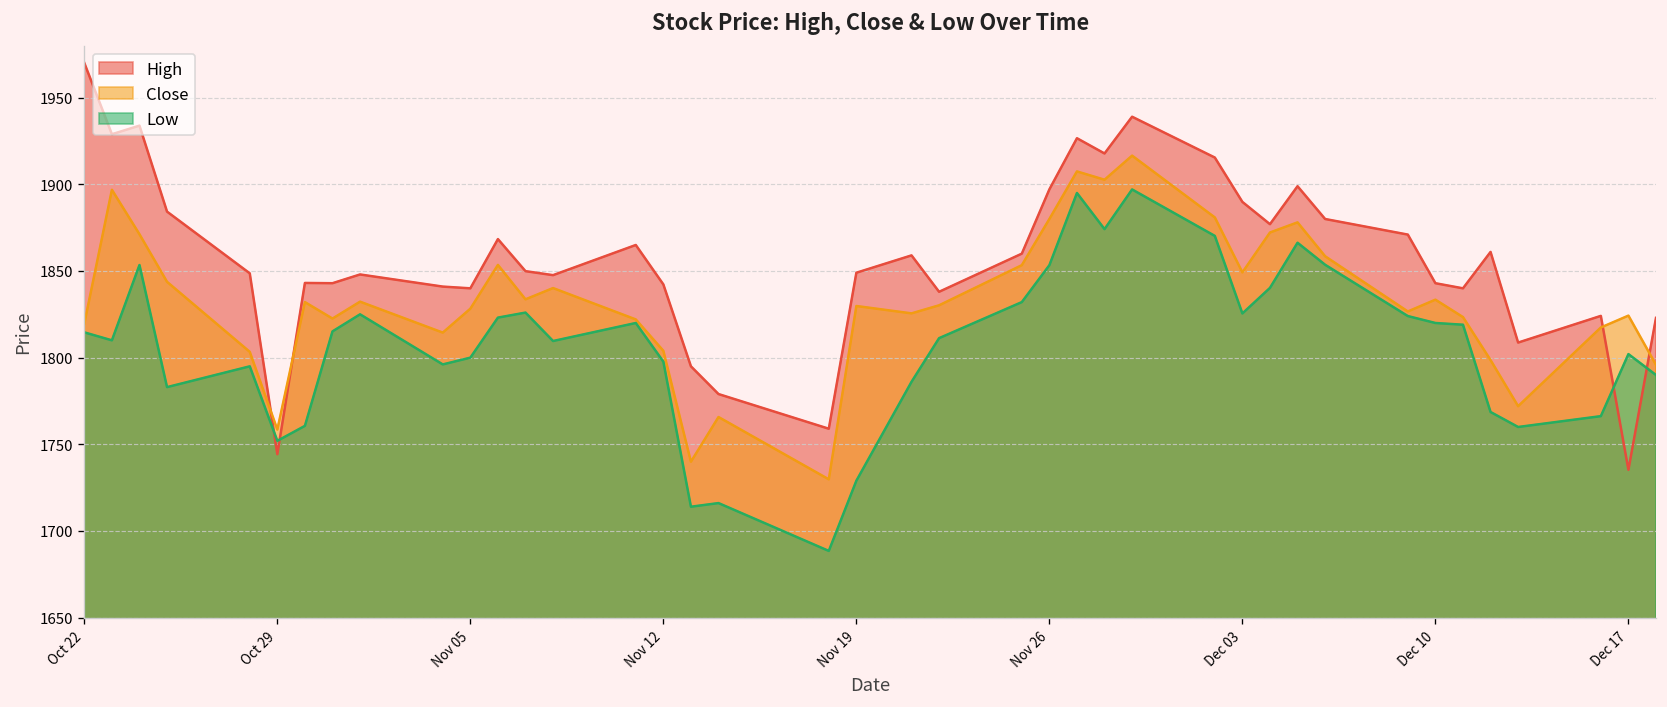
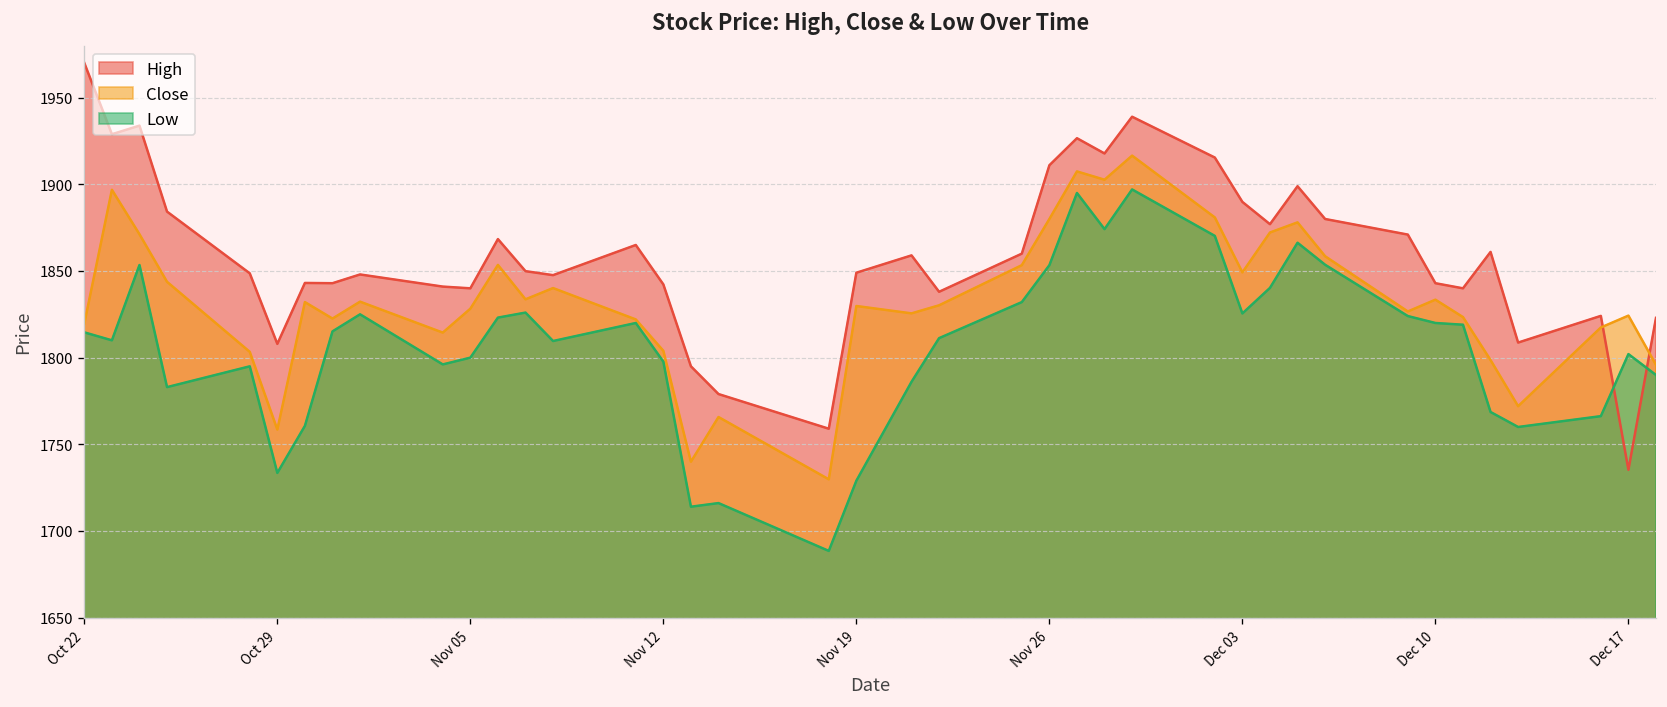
High, Oct 29: 1744 -> 1808
Low, Oct 29: 1752 -> 1734
High, Nov 26: 1897 -> 1911
